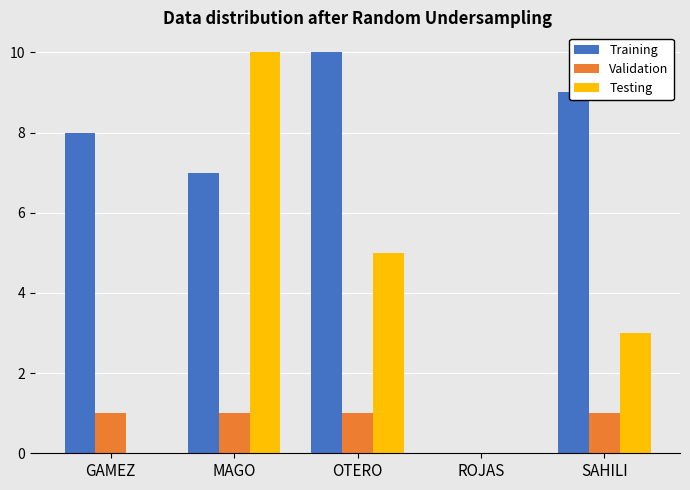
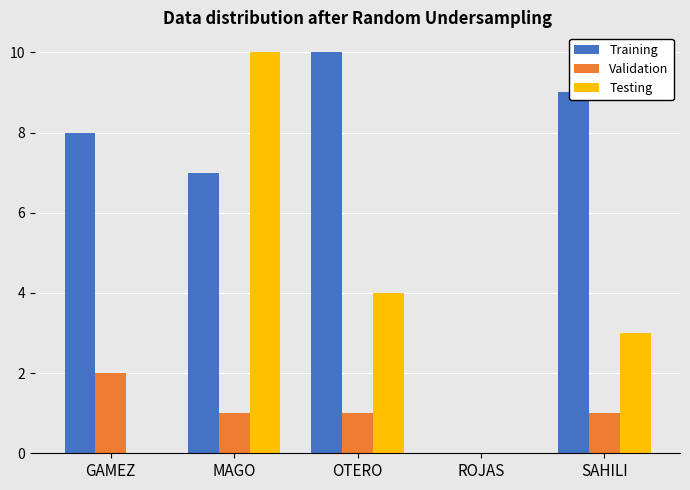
Validation, GAMEZ: 1 -> 2
Testing, OTERO: 5 -> 4
